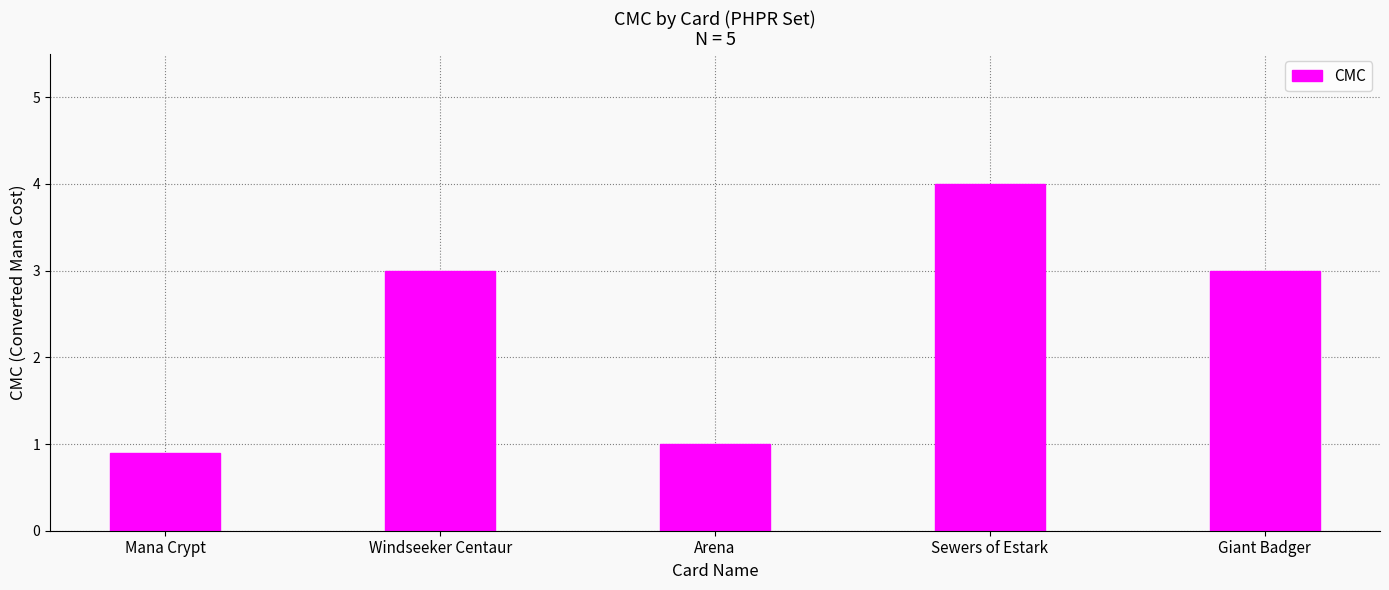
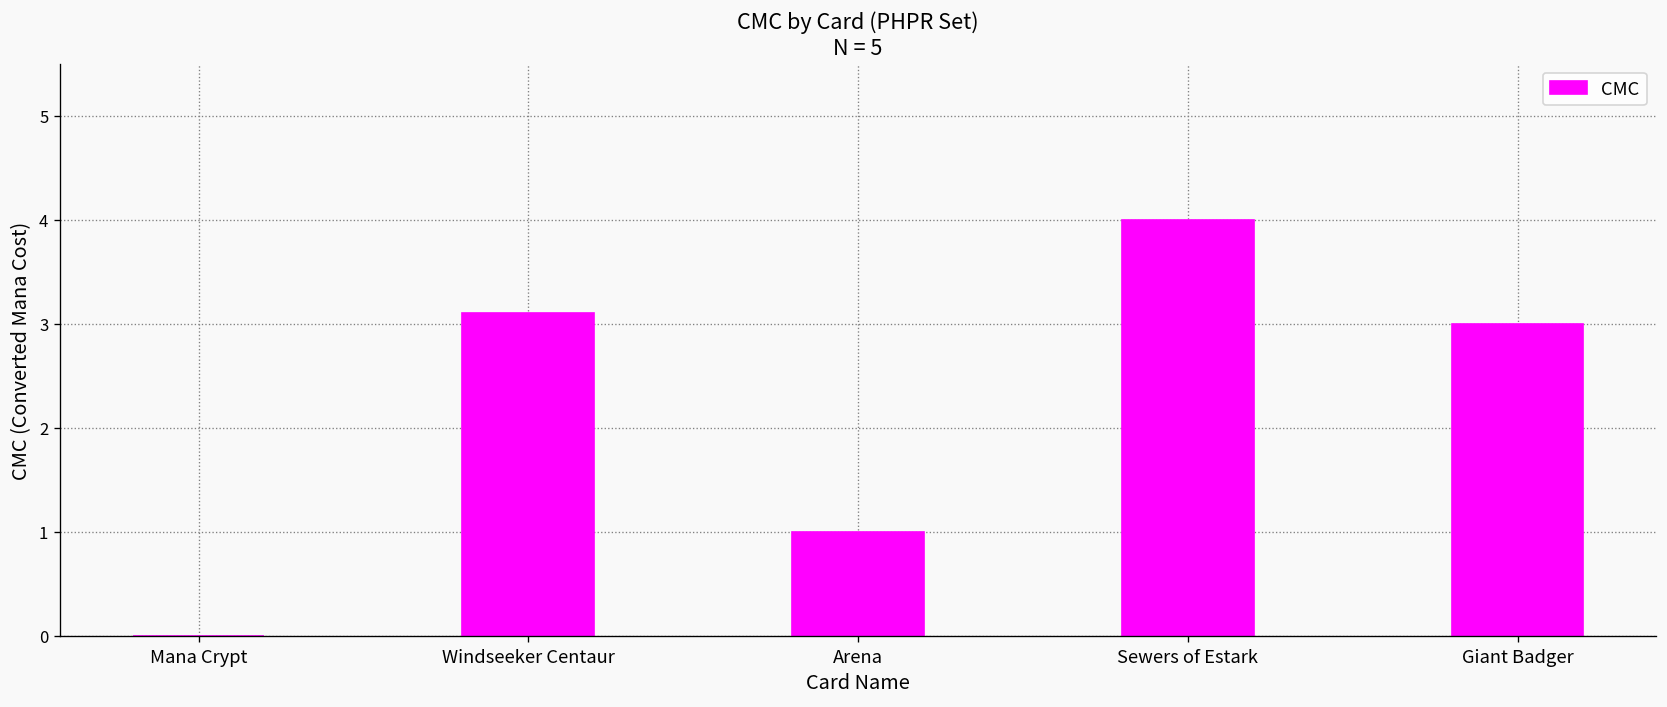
Mana Crypt: 0.9 -> 0.0
Windseeker Centaur: 3.0 -> 3.1
